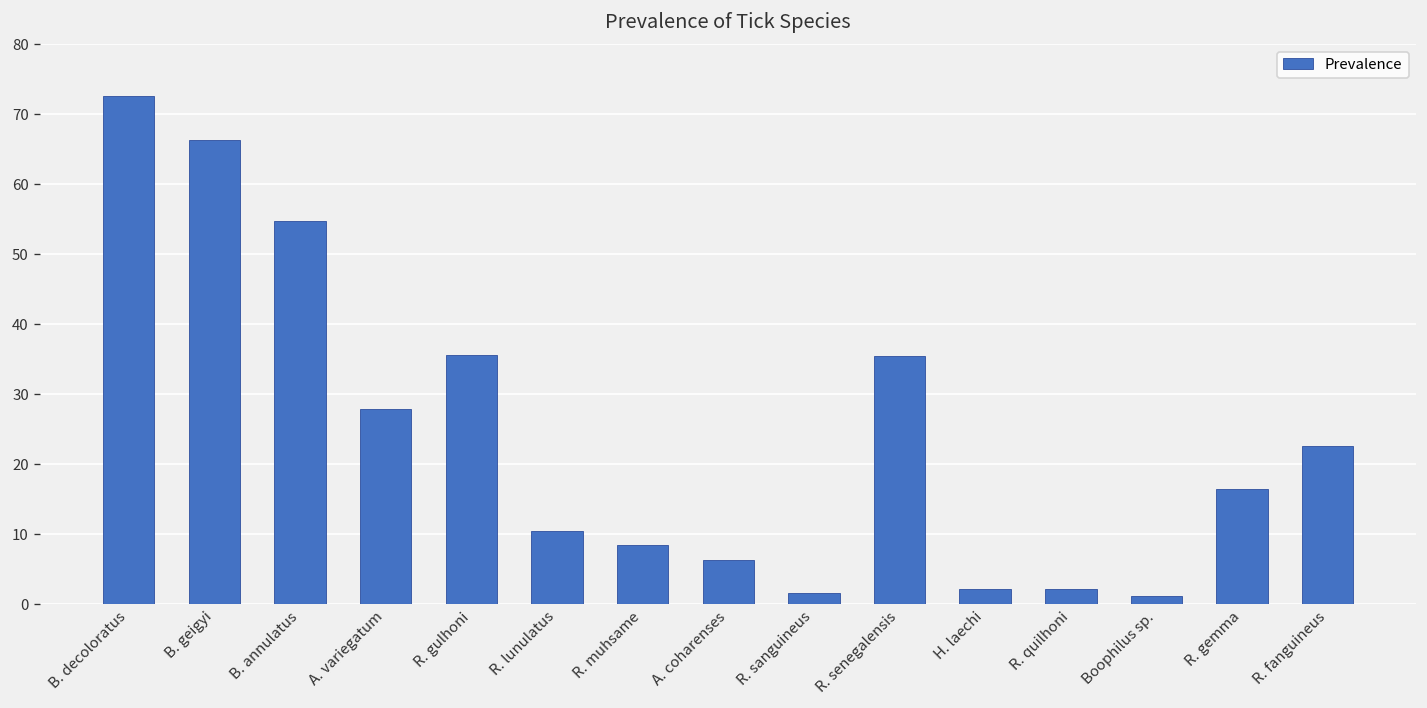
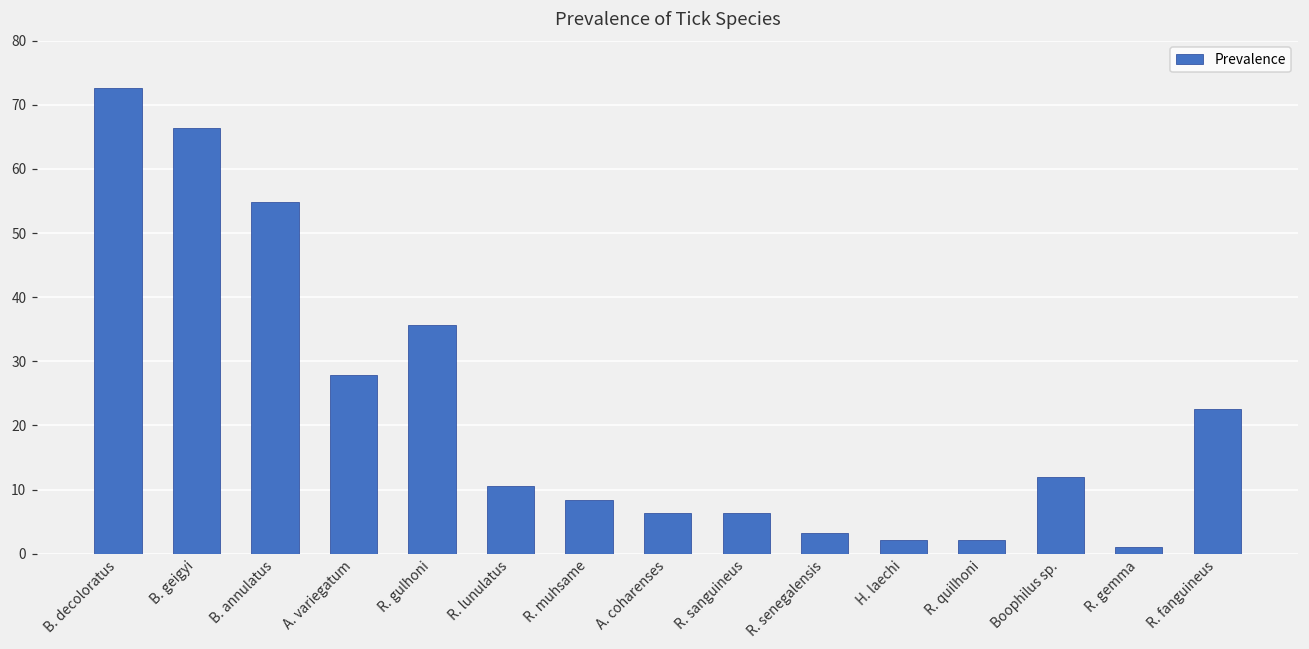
R. sanguineus: 2 -> 6
R. senegalensis: 35 -> 3
Boophilus sp.: 1 -> 12
R. gemma: 16 -> 1
